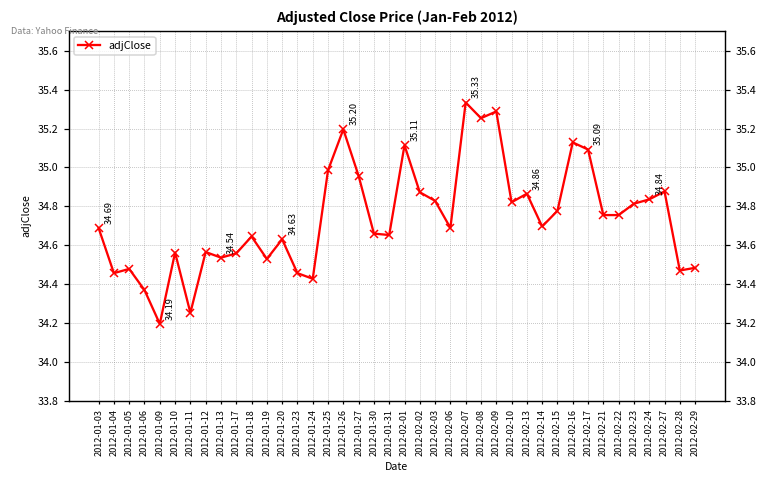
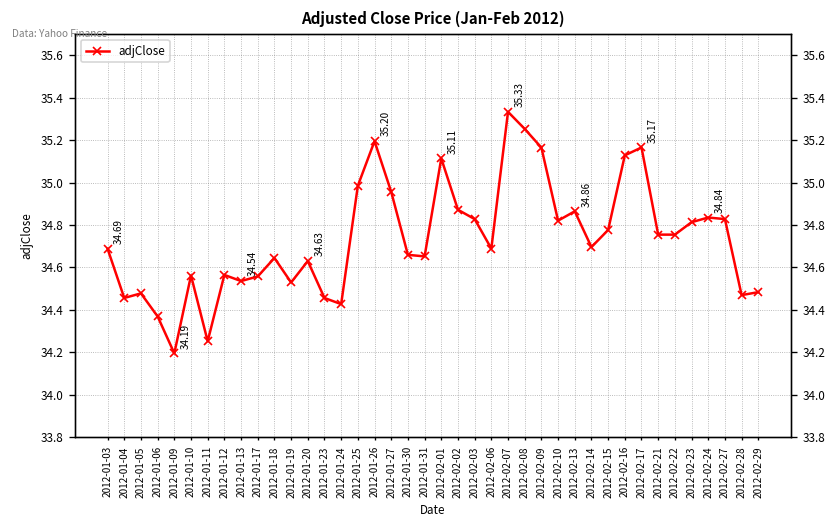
2012-02-09: 35.29 -> 35.17
2012-02-17: 35.09 -> 35.17
2012-02-27: 34.88 -> 34.83
